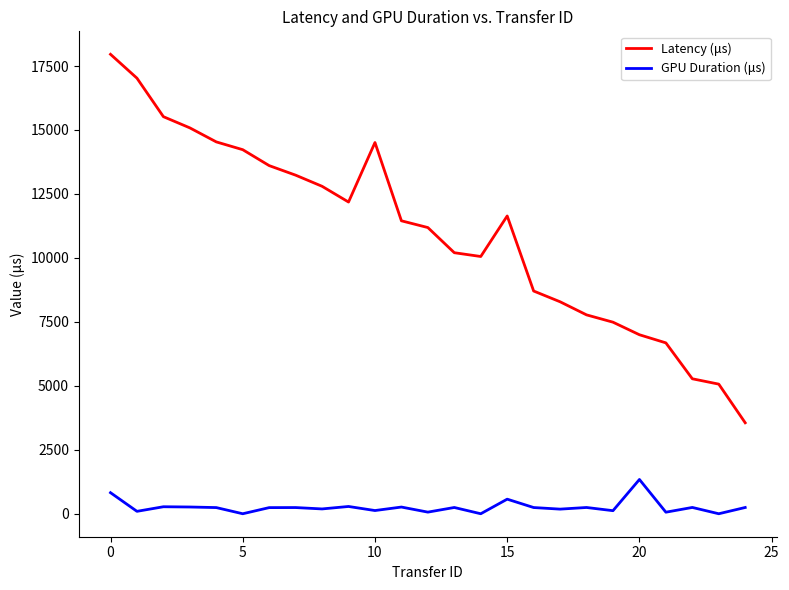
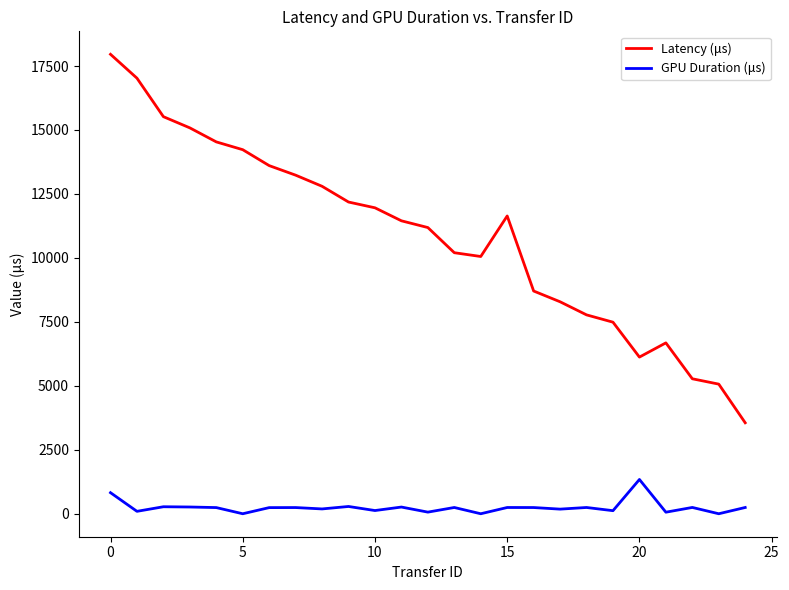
Latency (μs), 10: 14500 -> 12000
GPU Duration (μs), 15: 600 -> 200
Latency (μs), 20: 7000 -> 6100
